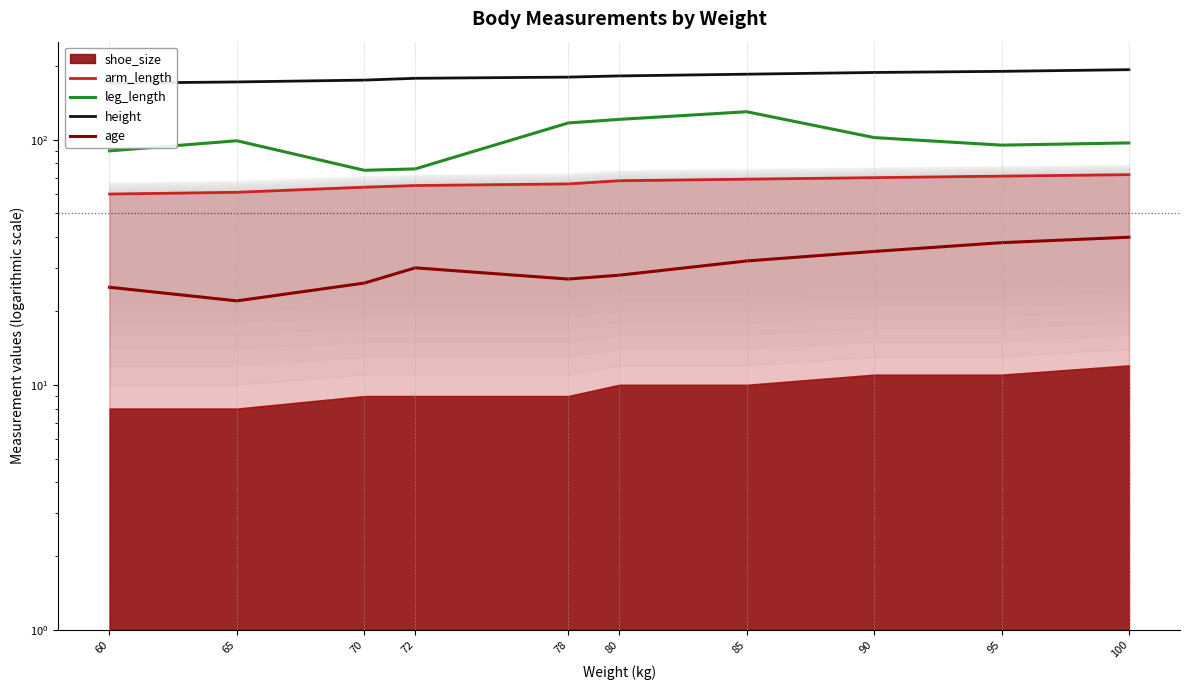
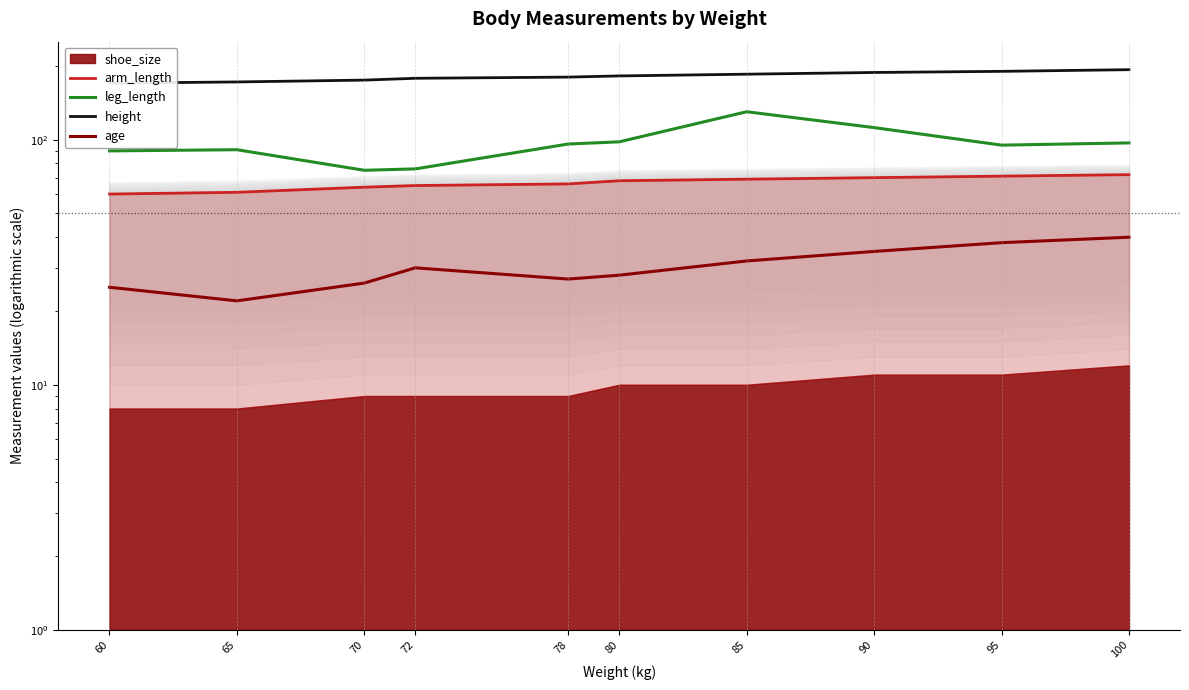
leg_length, 65: 99 -> 91
leg_length, 78: 120 -> 96
leg_length, 80: 120 -> 98
leg_length, 90: 102 -> 110
